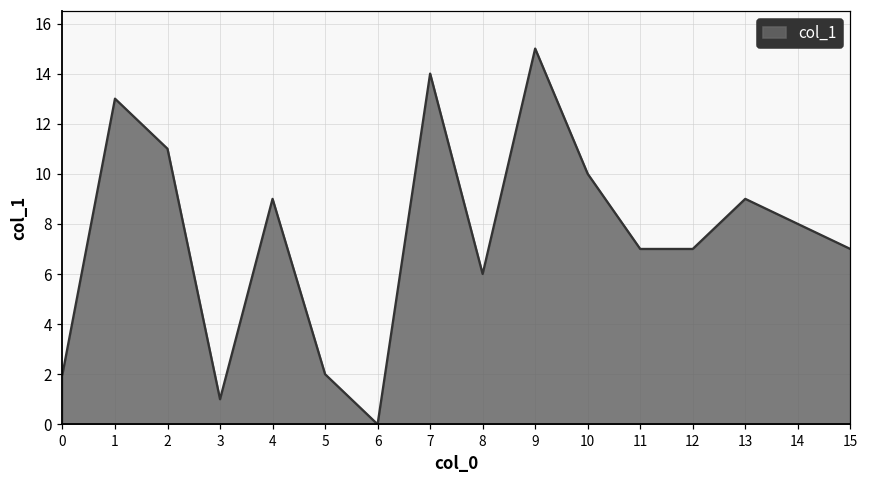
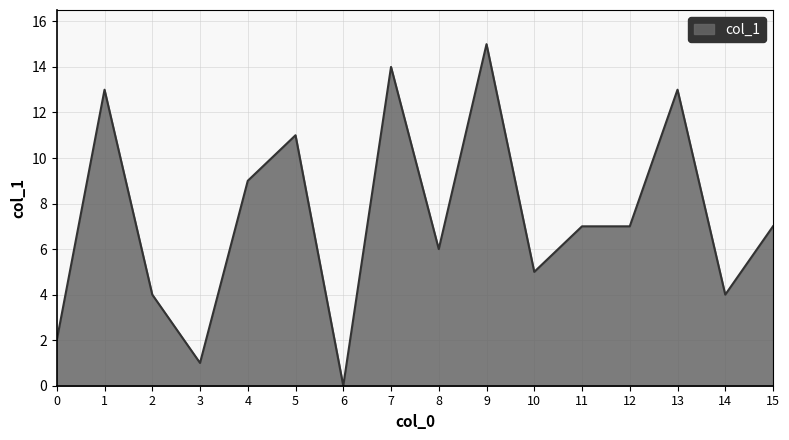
2: 11 -> 4
5: 2 -> 11
10: 10 -> 5
13: 9 -> 13
14: 8 -> 4
